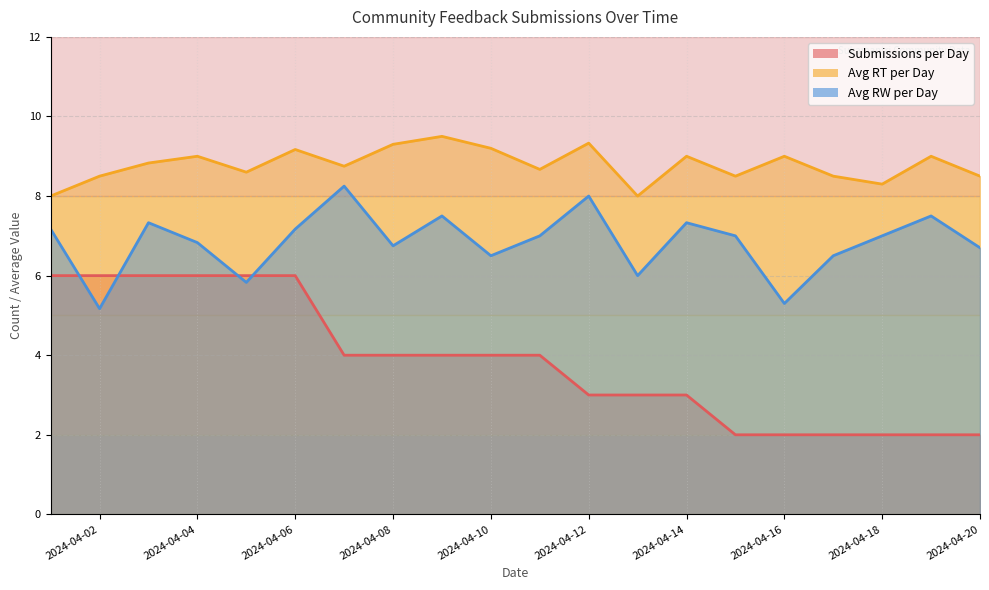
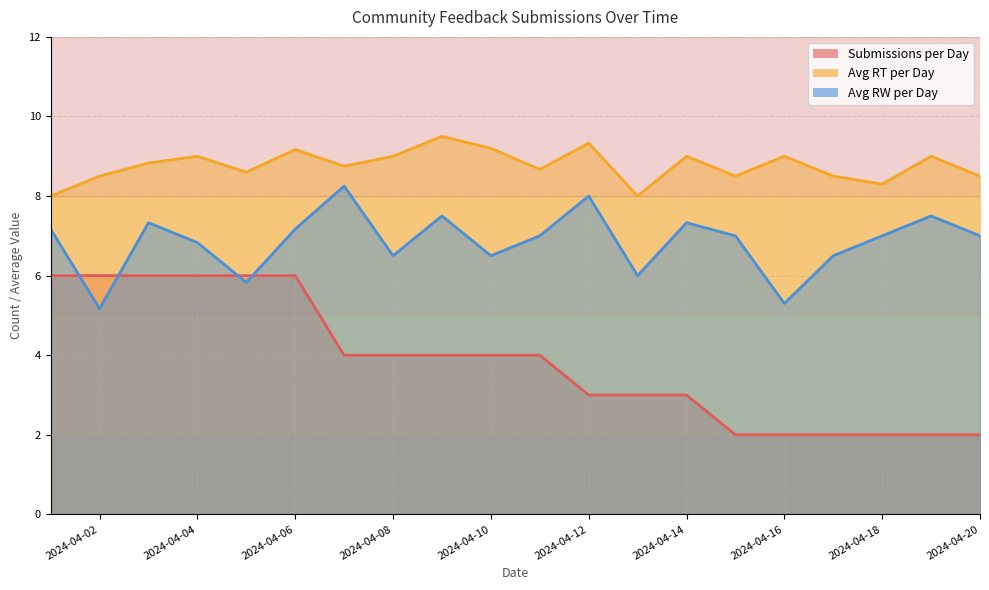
Avg RT per Day, 2024-04-08: 9.3 -> 9.0
Avg RW per Day, 2024-04-08: 6.8 -> 6.5
Avg RW per Day, 2024-04-20: 6.7 -> 7.0
